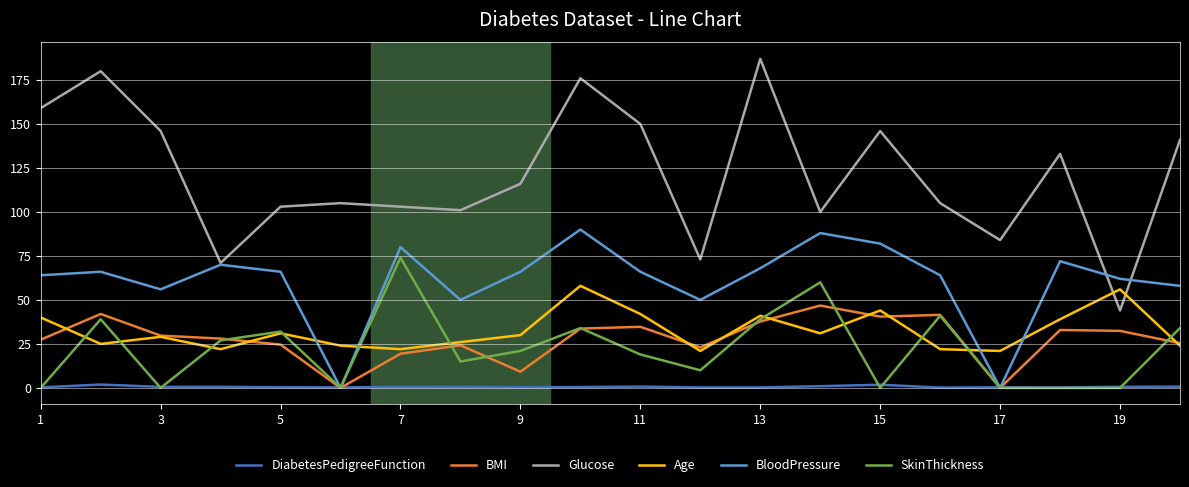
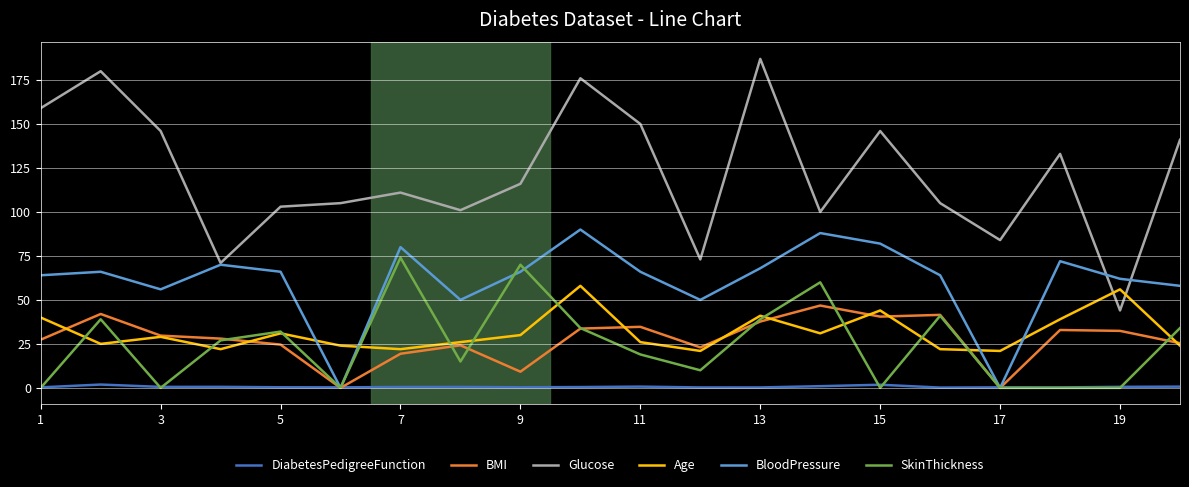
Glucose, 7: 103 -> 111
SkinThickness, 9: 21 -> 70
Age, 11: 42 -> 26
